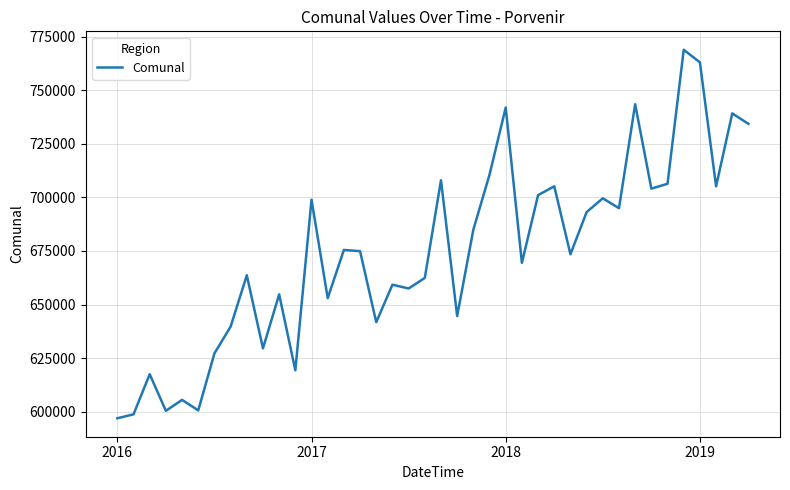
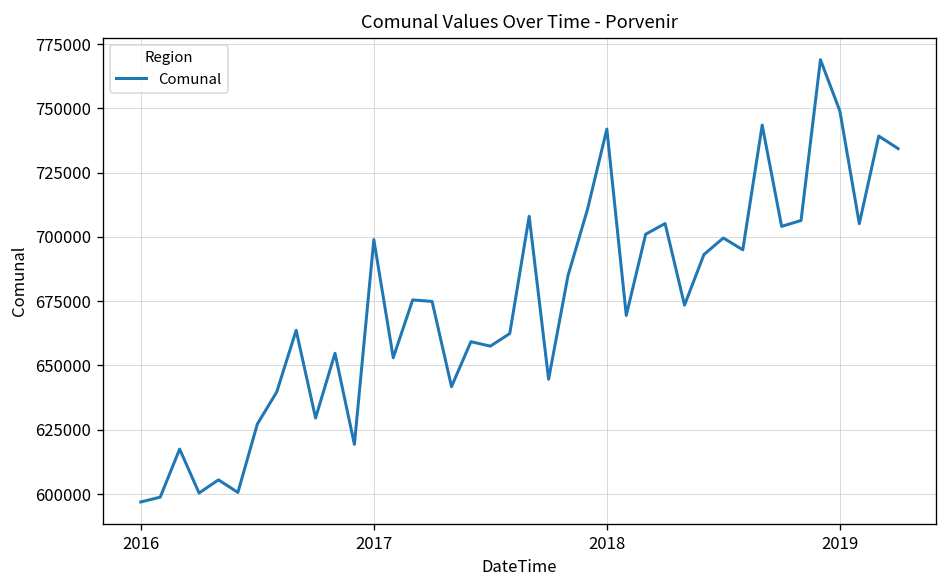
2019: 763000 -> 749000
